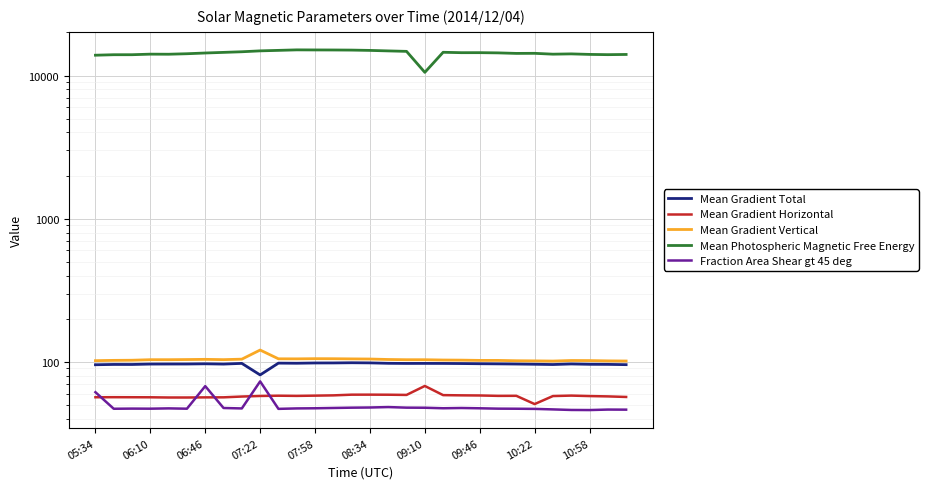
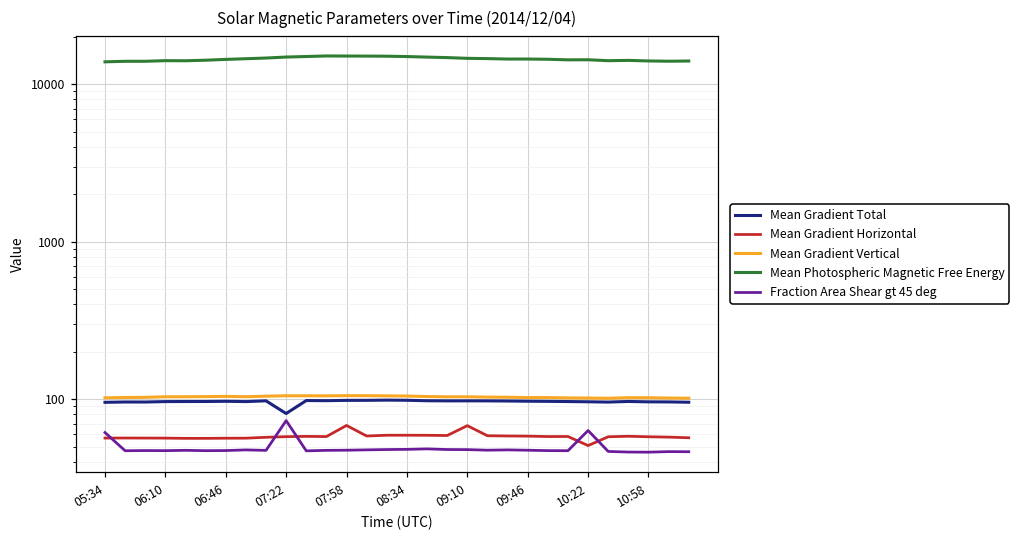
Fraction Area Shear gt 45 deg, 06:46: 70 -> 47
Mean Gradient Vertical, 07:22: 120 -> 110
Mean Gradient Horizontal, 07:58: 58 -> 70
Mean Photospheric Magnetic Free Energy, 09:10: 11000 -> 15000
Fraction Area Shear gt 45 deg, 10:22: 47 -> 60
